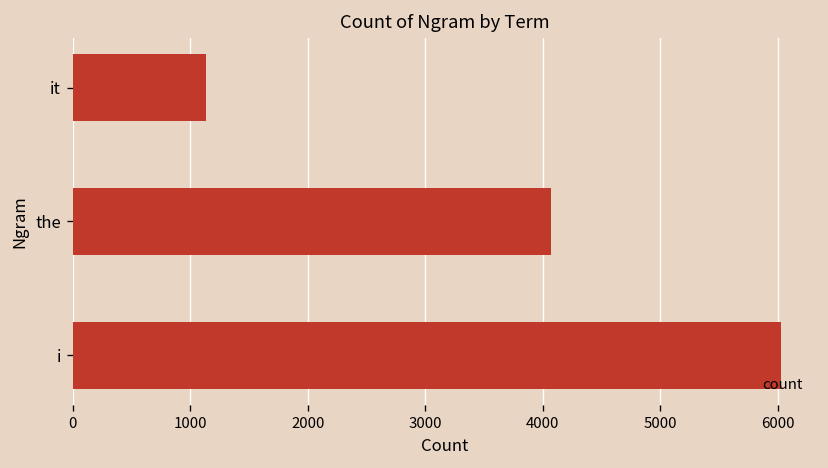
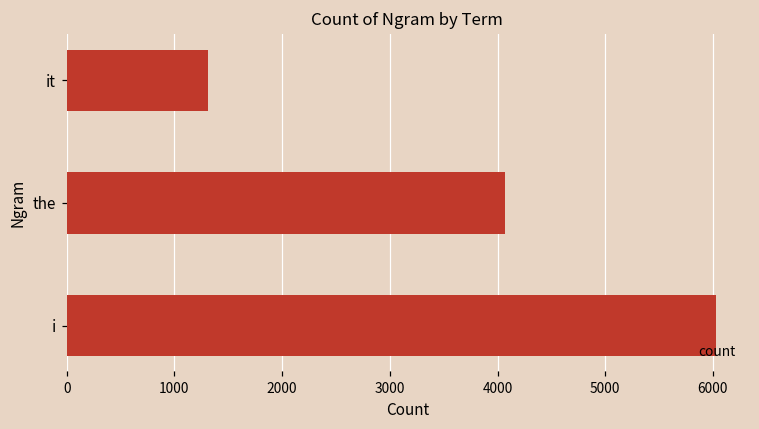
it: 1100 -> 1300
